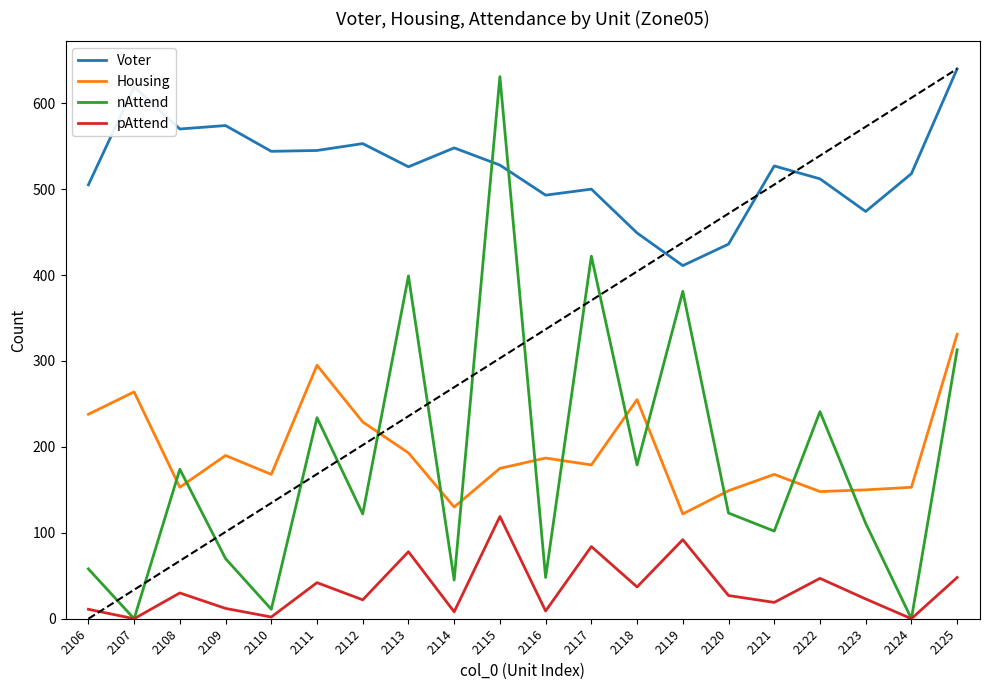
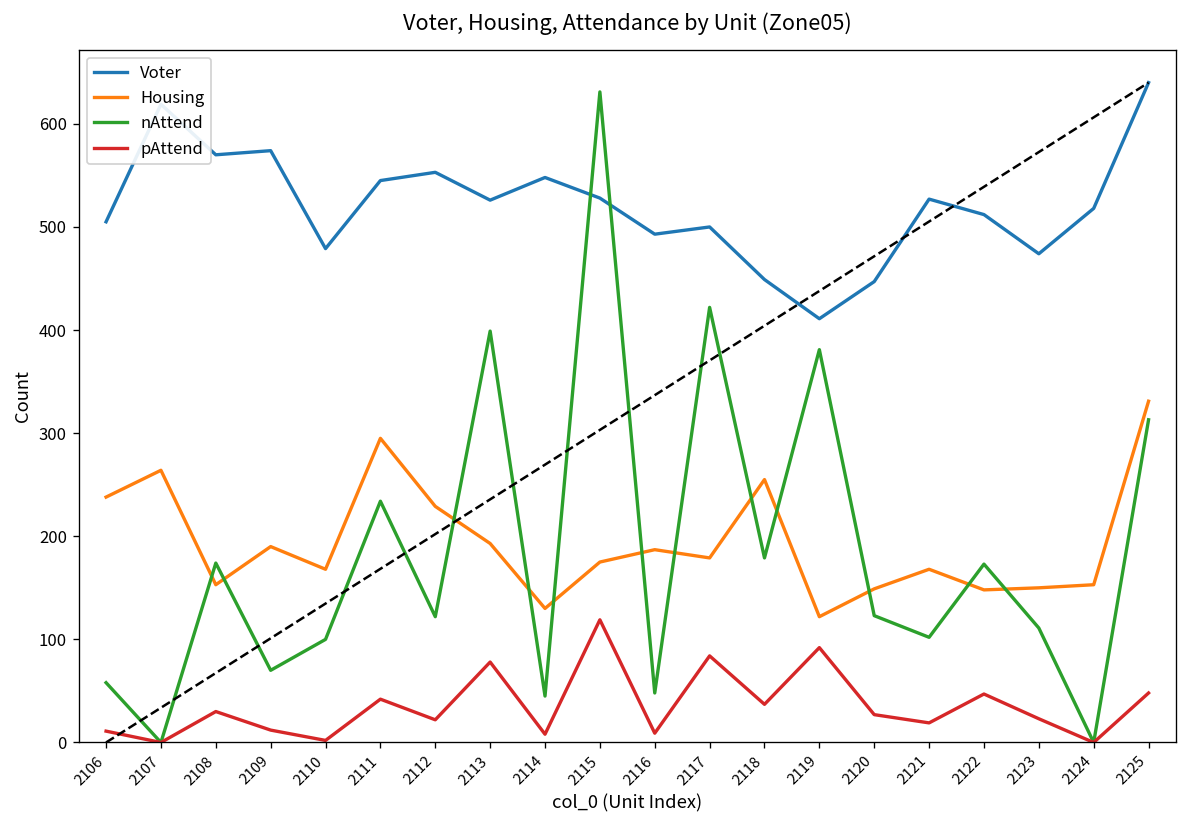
Voter, 2110: 540 -> 480
nAttend, 2110: 10 -> 100
Voter, 2120: 440 -> 450
nAttend, 2122: 240 -> 170
